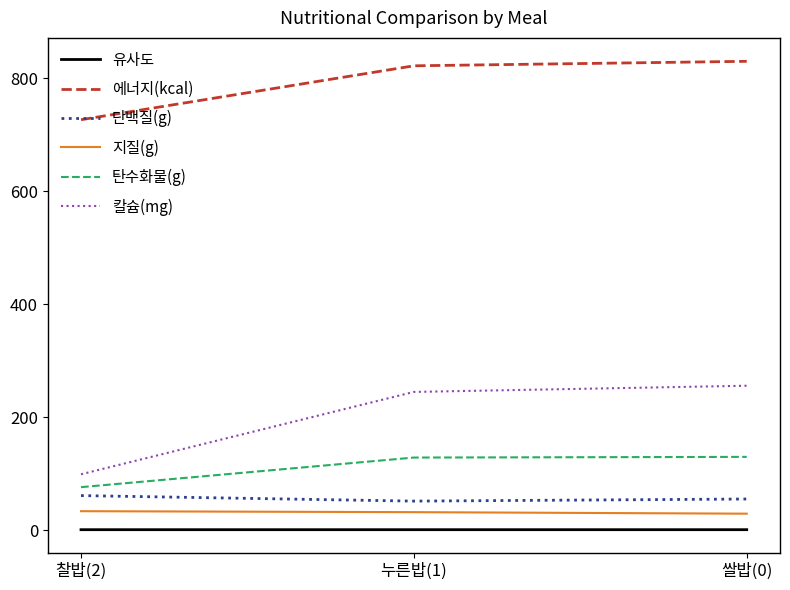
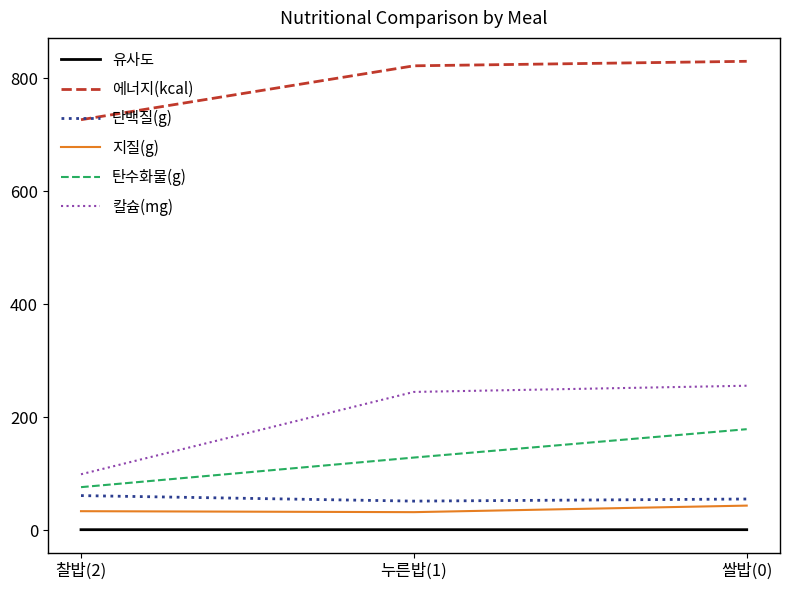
지질(g), 쌀밥(0): 30 -> 40
탄수화물(g), 쌀밥(0): 130 -> 180
